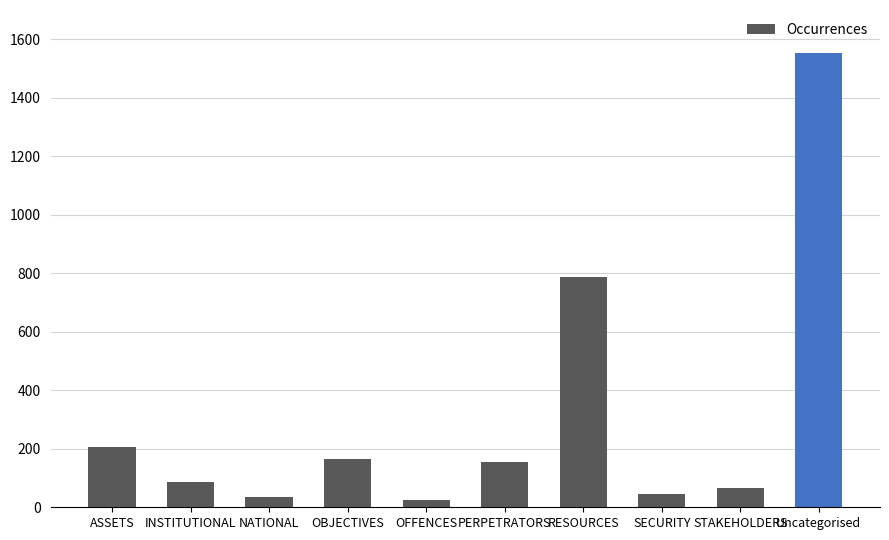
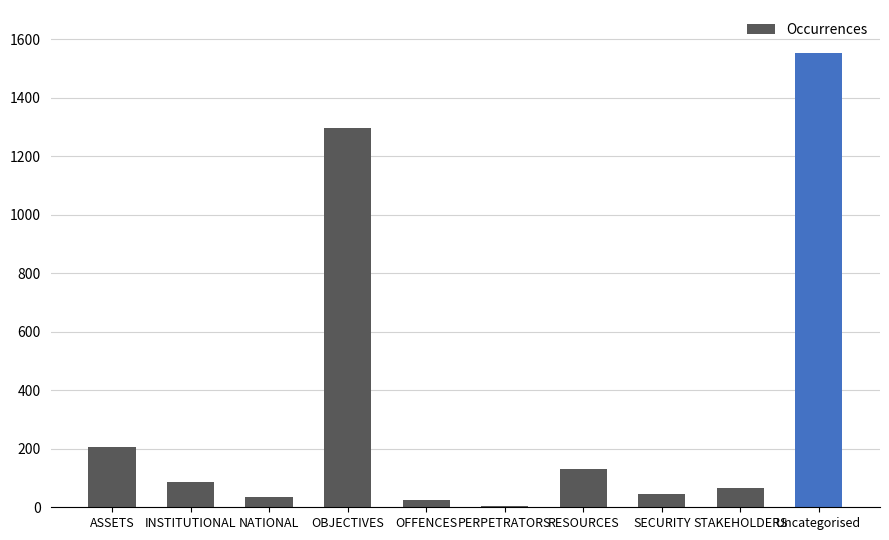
OBJECTIVES: 170 -> 1300
PERPETRATORS: 160 -> 10
RESOURCES: 790 -> 130
